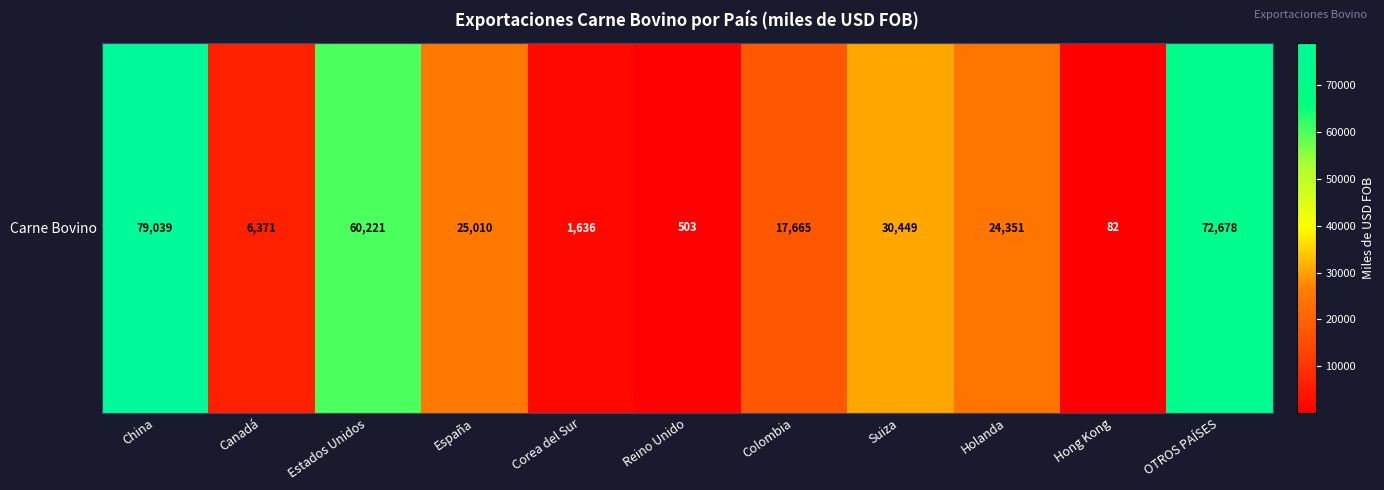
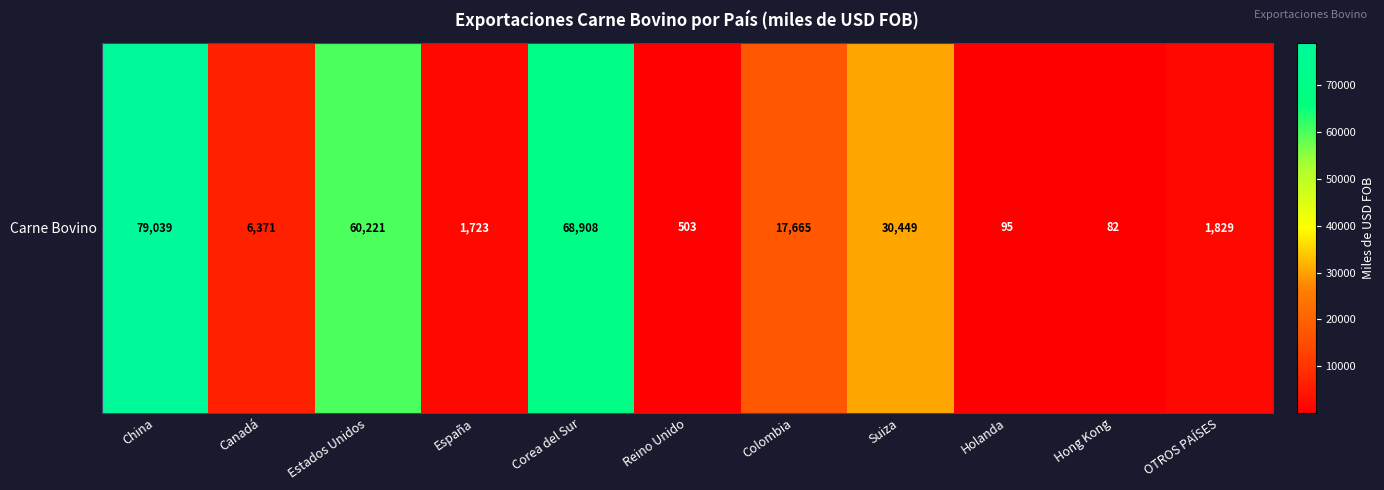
Carne Bovino, España: 25,010 -> 1,723
Carne Bovino, Corea del Sur: 1,636 -> 68,908
Carne Bovino, Holanda: 24,351 -> 95
Carne Bovino, OTROS PAÍSES: 72,678 -> 1,829
